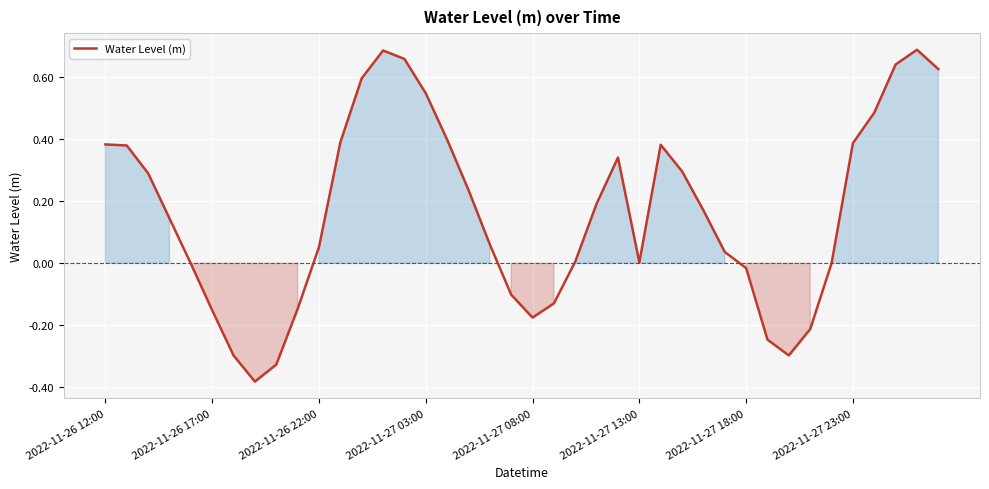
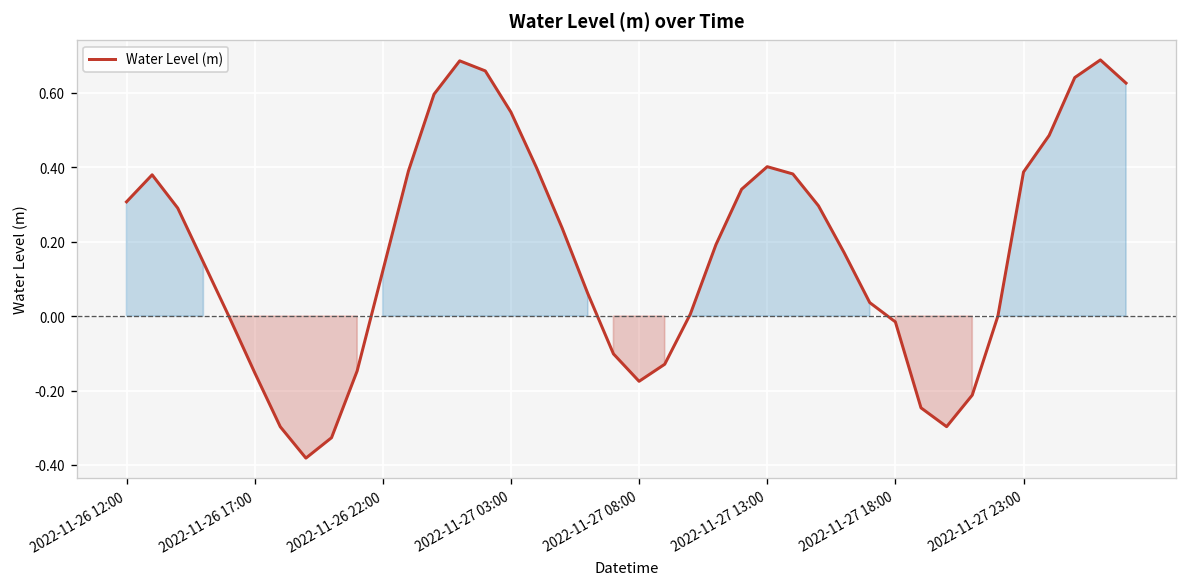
2022-11-26 12:00: 0.38 -> 0.31
2022-11-26 22:00: 0.05 -> 0.12
2022-11-27 13:00: 0.00 -> 0.40
